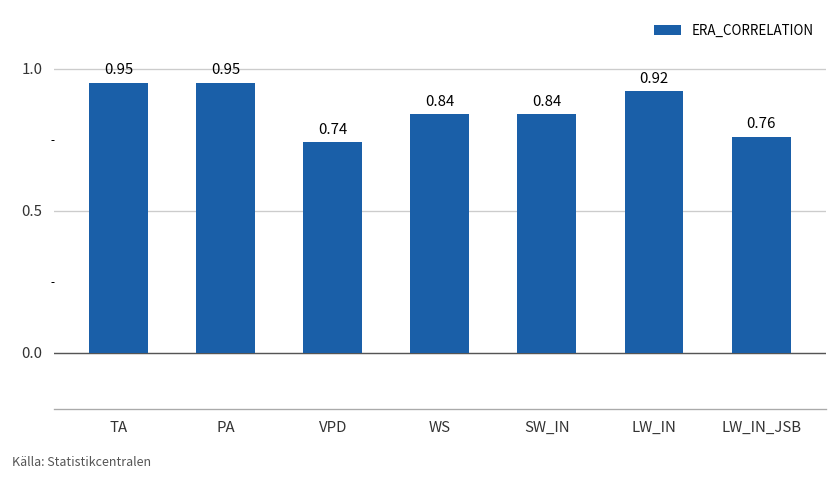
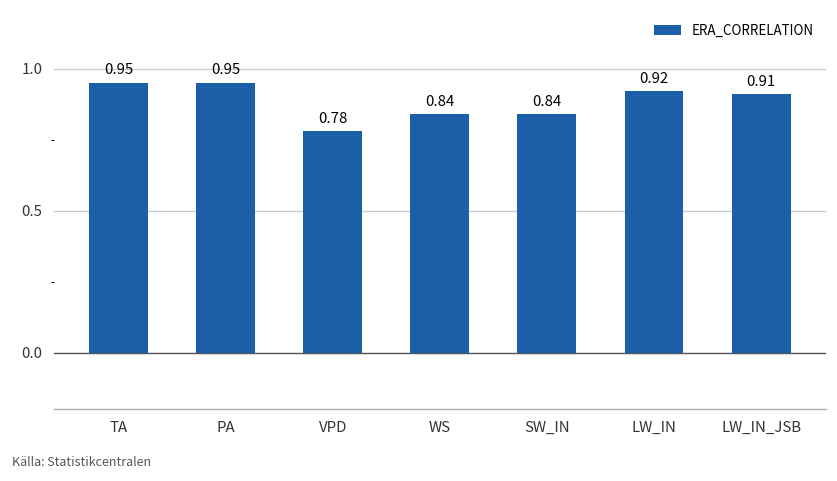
VPD: 0.74 -> 0.78
LW_IN_JSB: 0.76 -> 0.91
